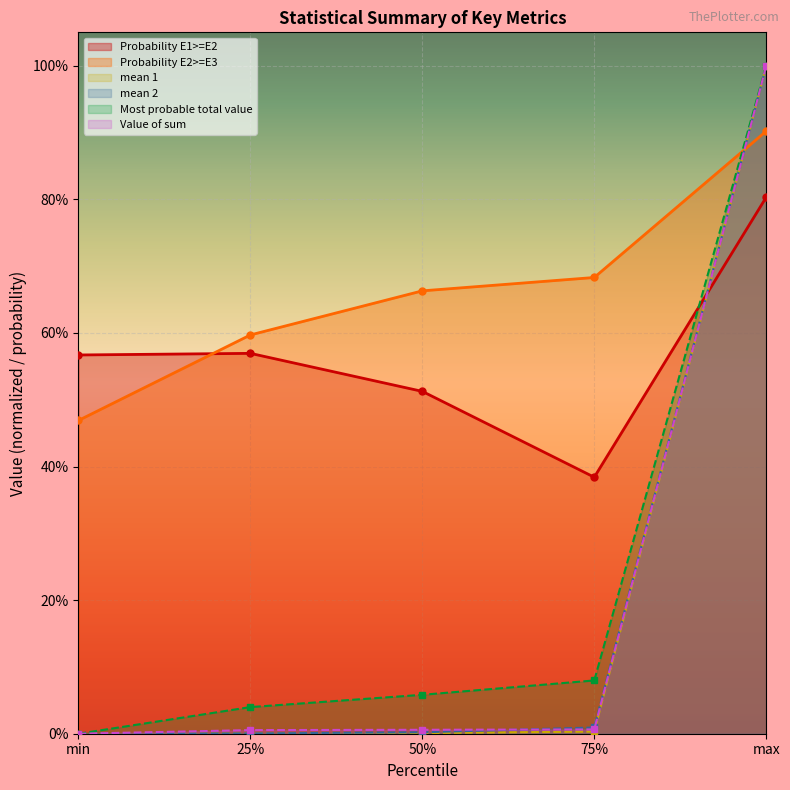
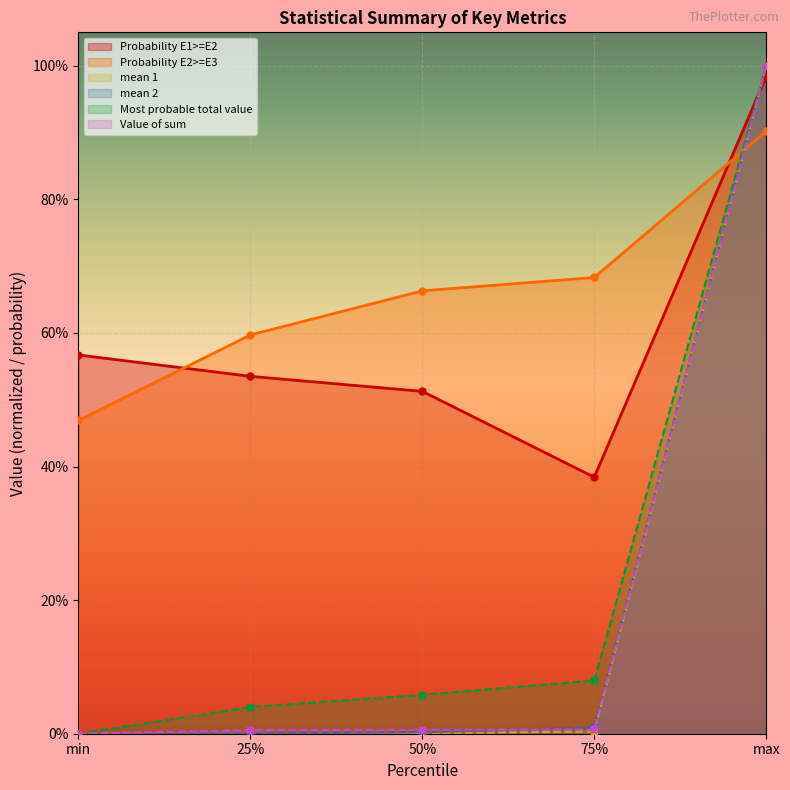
Probability E1>=E2, 25%: 57% -> 53%
Probability E1>=E2, max: 80% -> 98%
